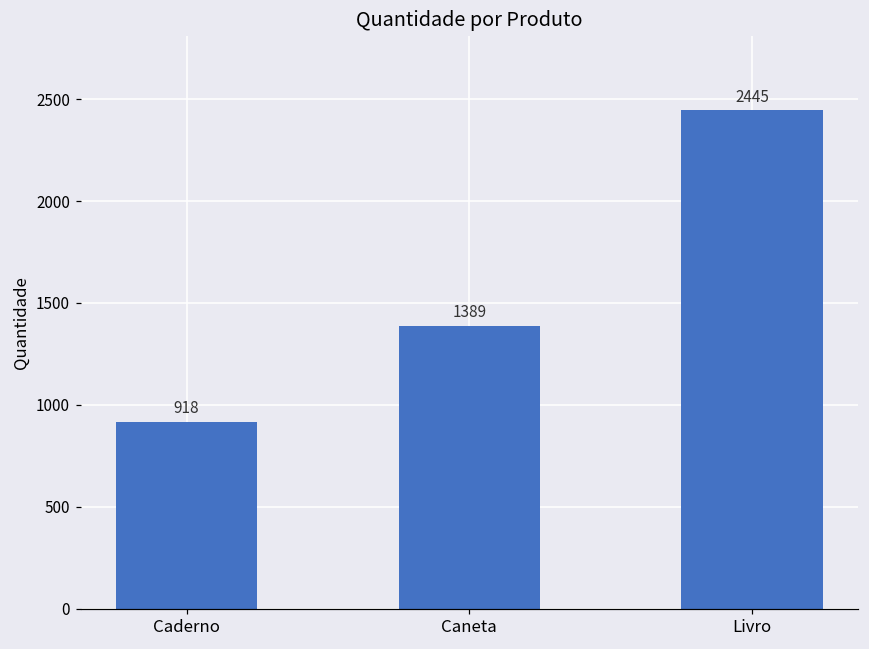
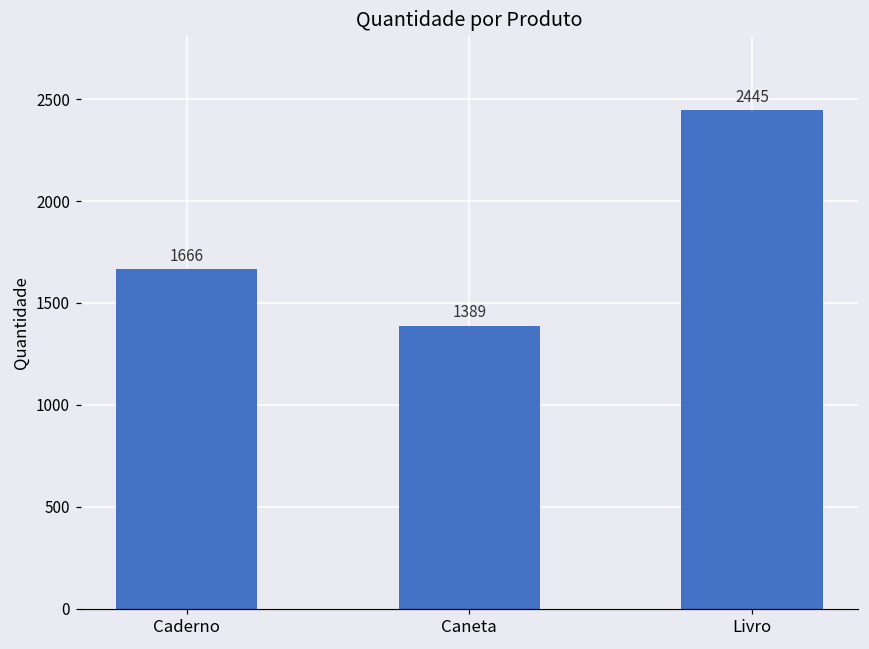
Caderno: 918 -> 1666
